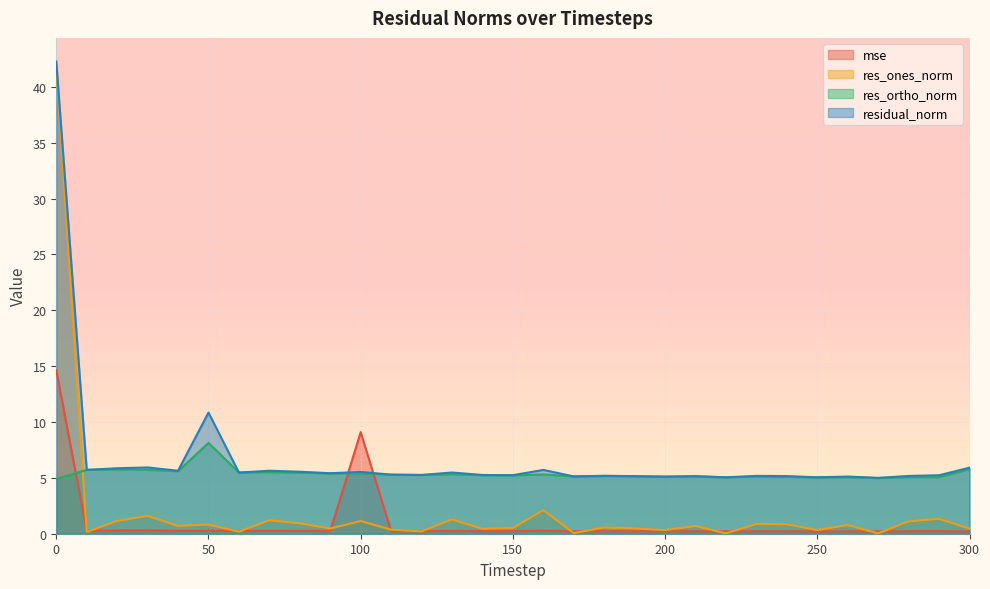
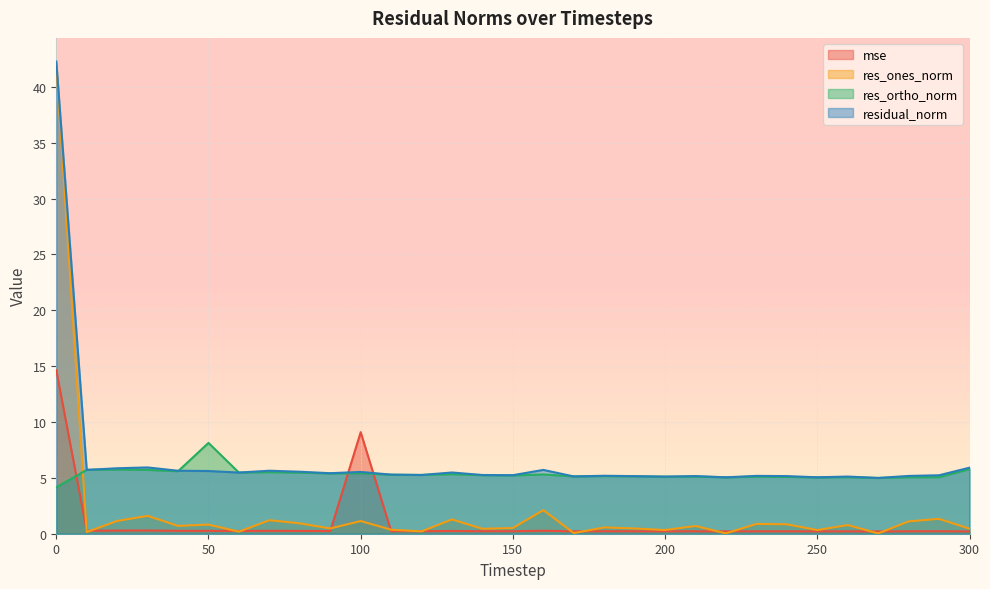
res_ortho_norm, 0: 4.9 -> 4.2
residual_norm, 50: 10.8 -> 5.6
